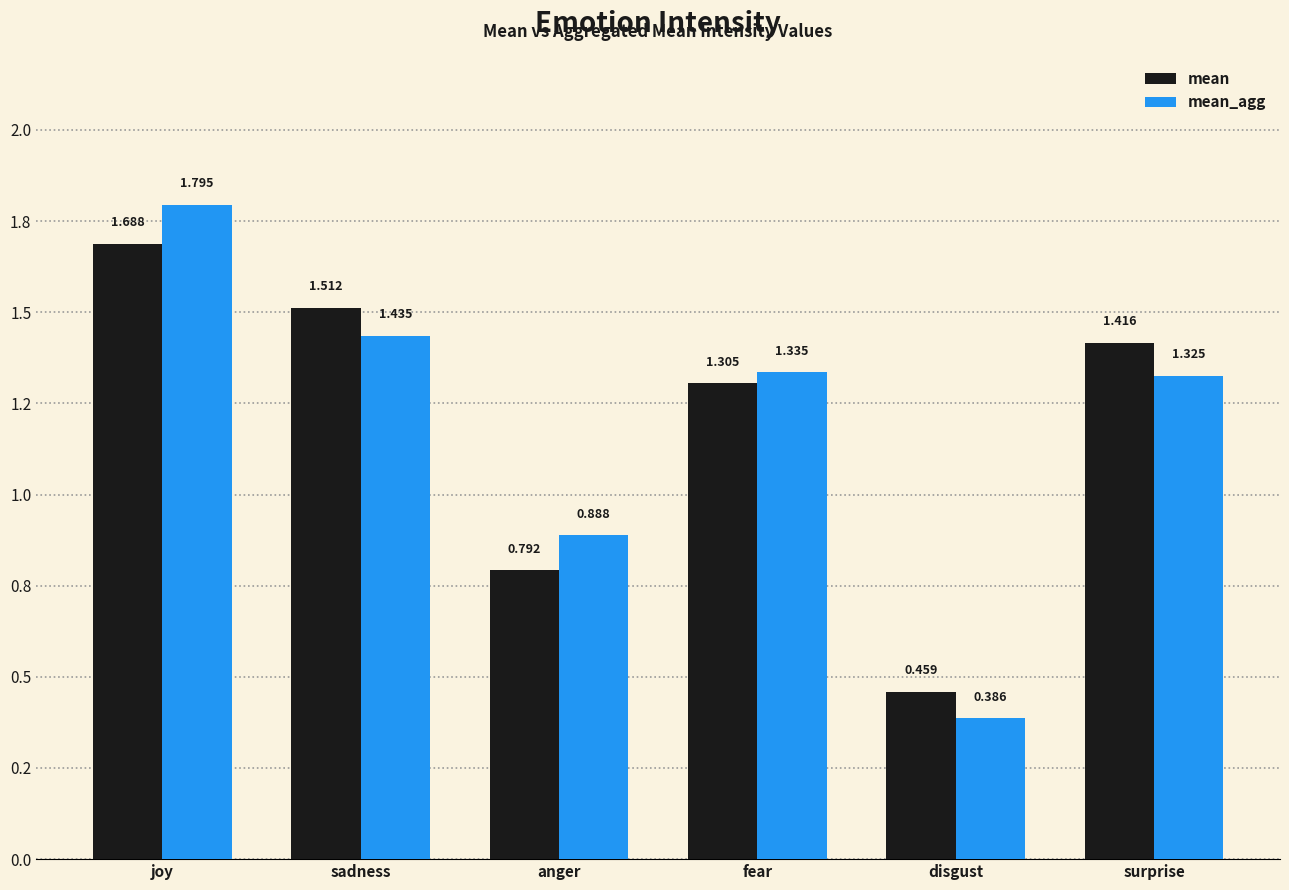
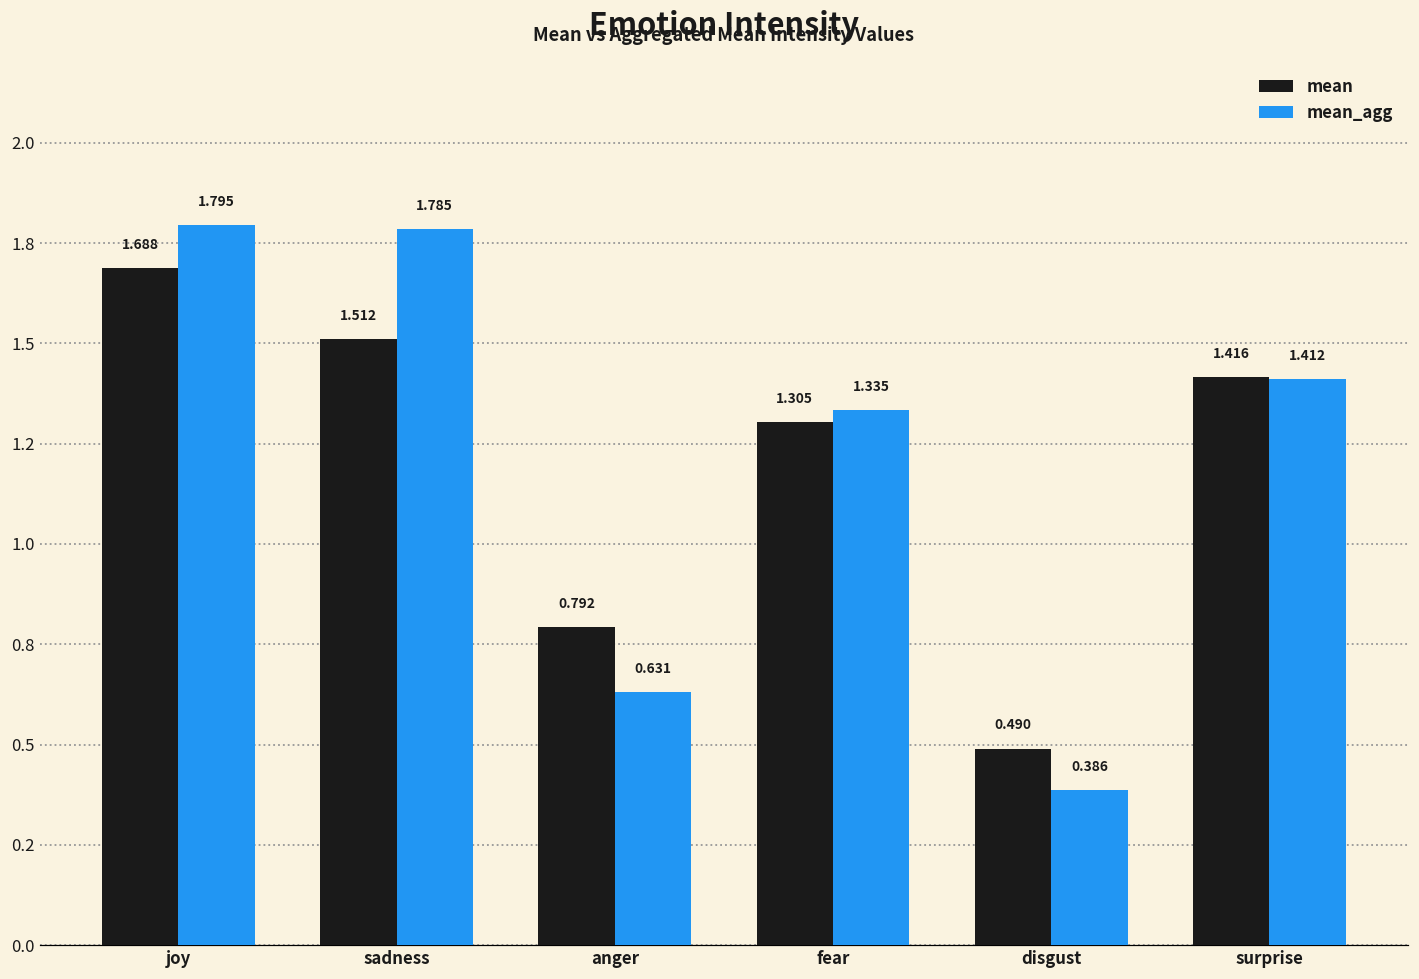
mean_agg, sadness: 1.435 -> 1.785
mean_agg, anger: 0.888 -> 0.631
mean, disgust: 0.459 -> 0.490
mean_agg, surprise: 1.325 -> 1.412
